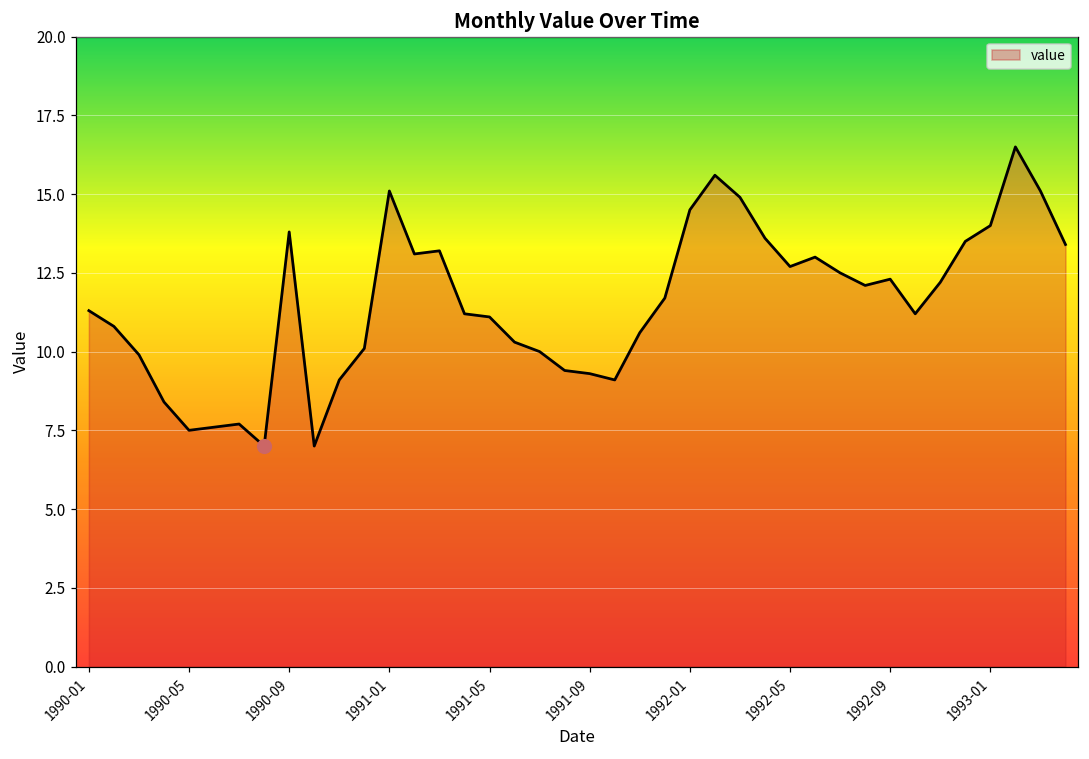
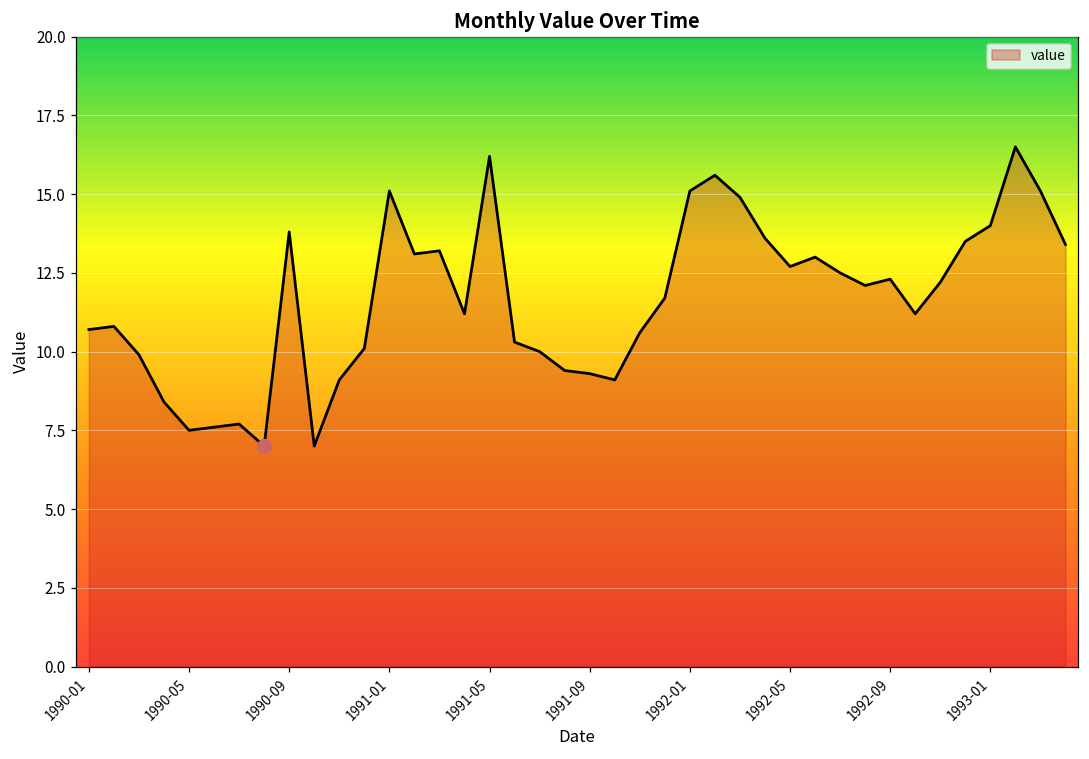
value, 1990-01: 11.3 -> 10.7
value, 1991-05: 11.1 -> 16.2
value, 1992-01: 14.5 -> 15.1
